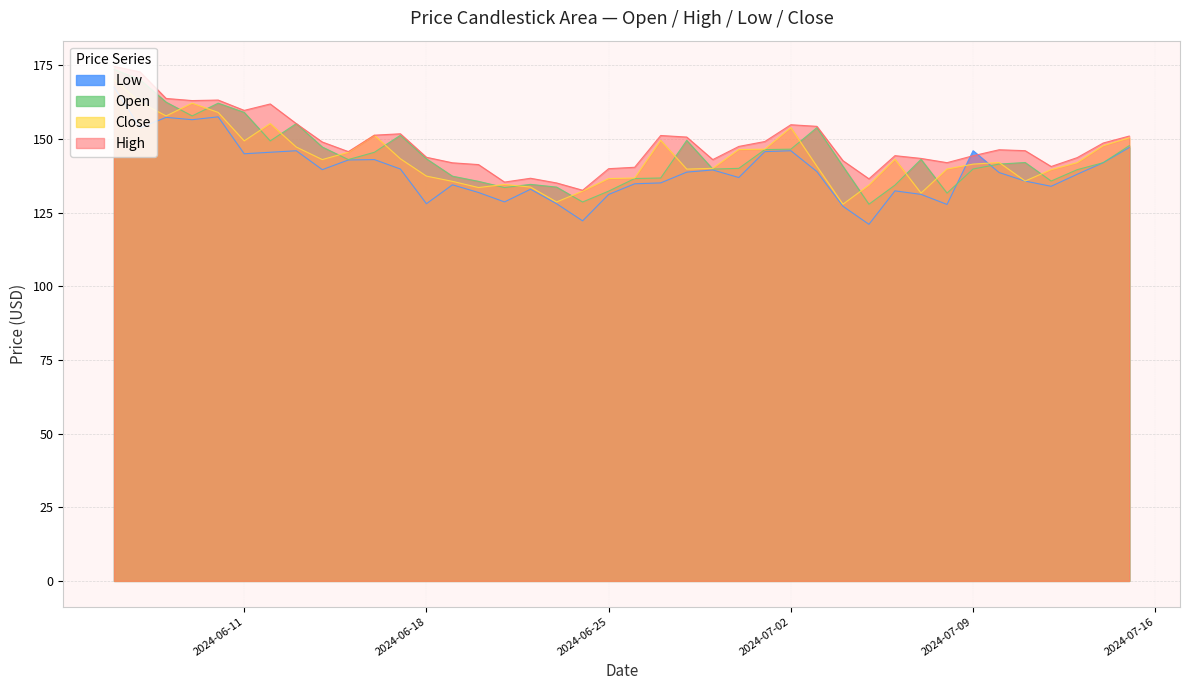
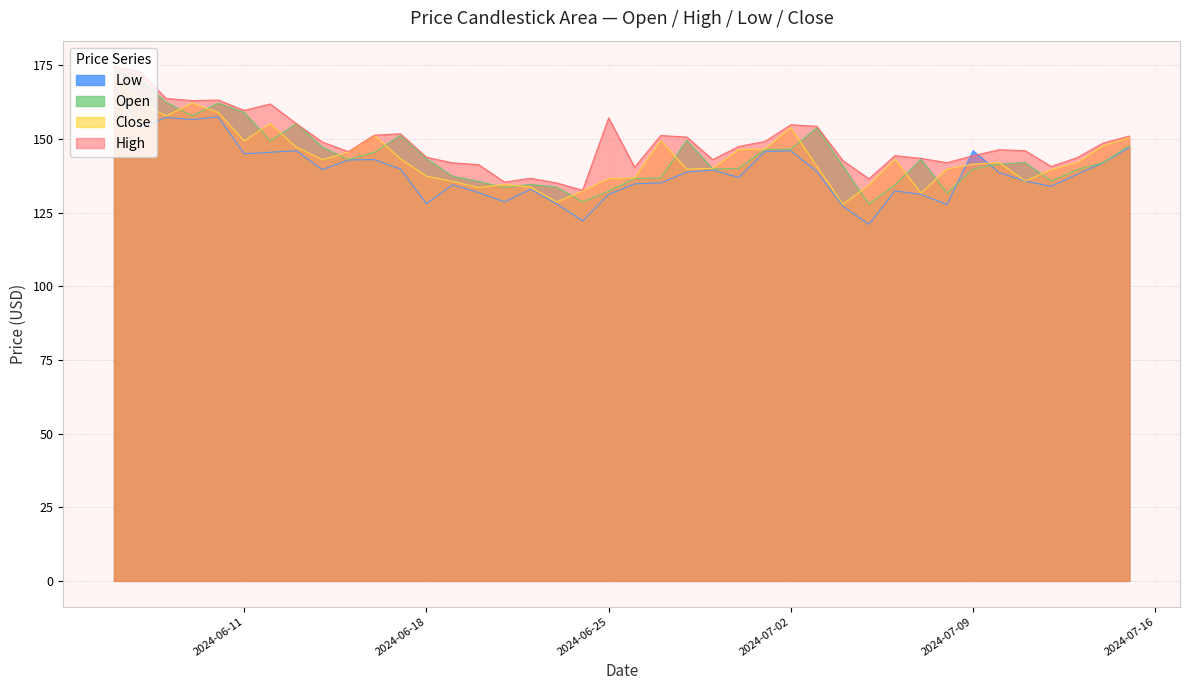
High, 2024-06-25: 140 -> 157
